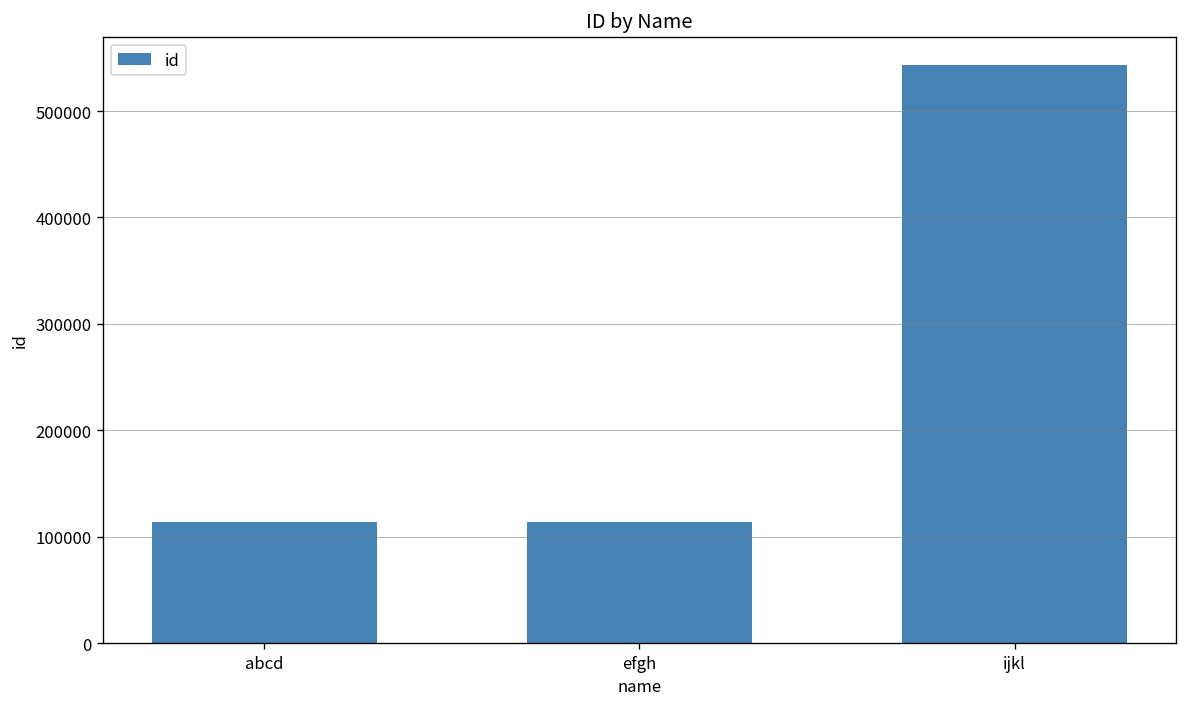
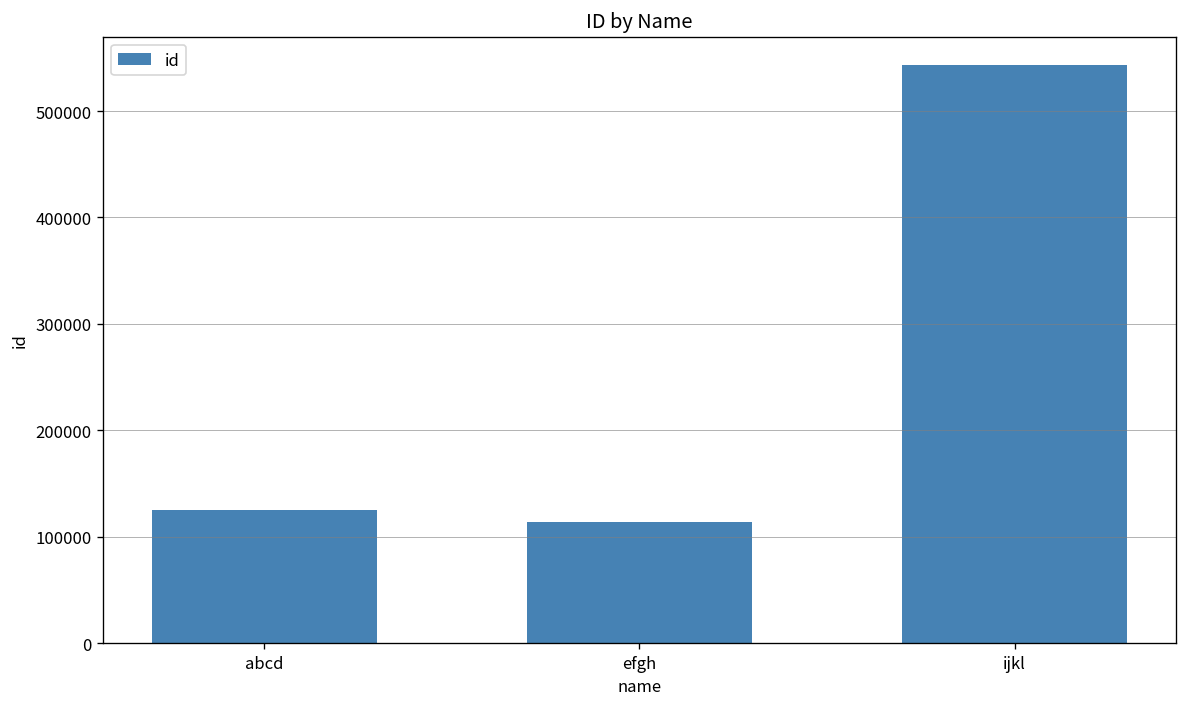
abcd: 110000 -> 120000
